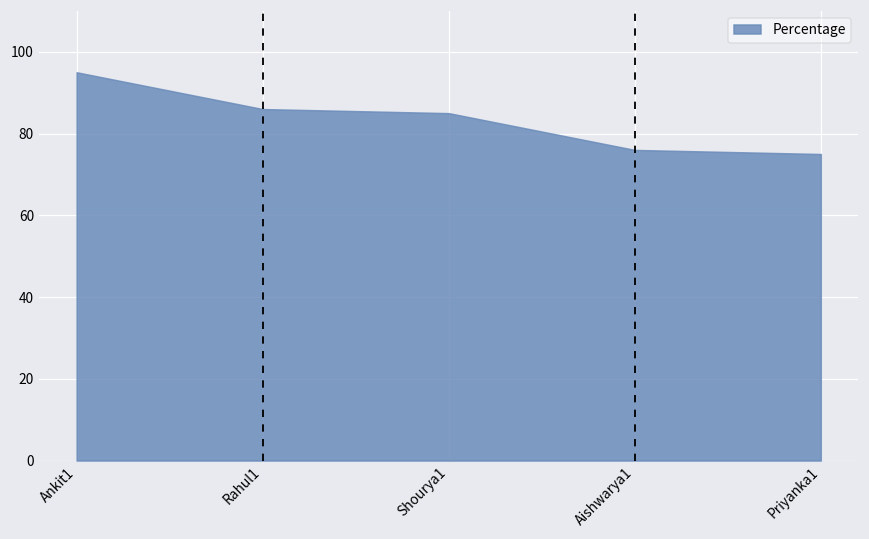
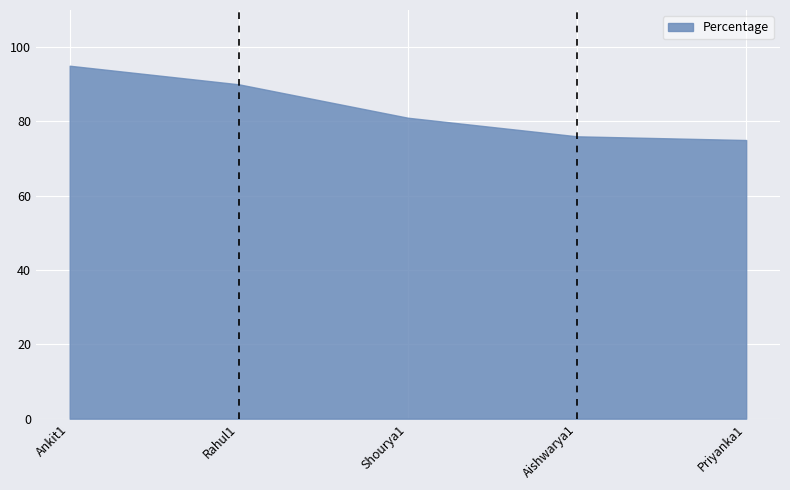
Rahul1: 86 -> 90
Shourya1: 85 -> 81
